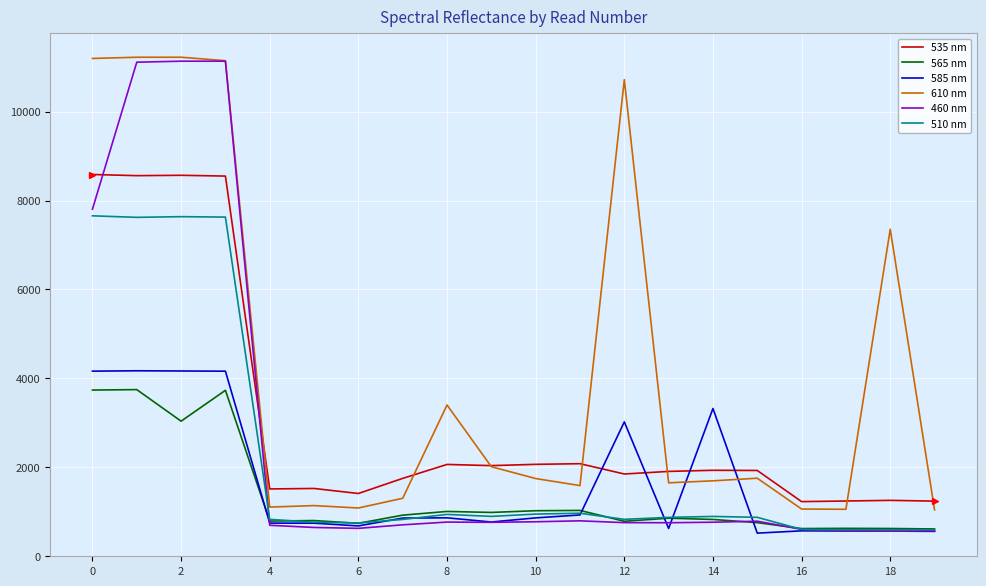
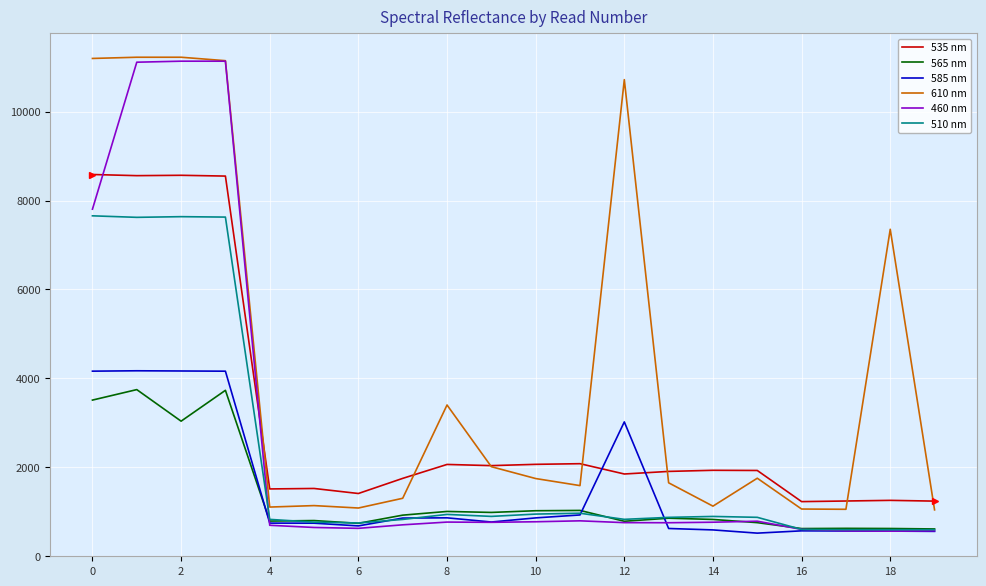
565 nm, 0: 3700 -> 3500
585 nm, 14: 3300 -> 600
610 nm, 14: 1700 -> 1100
